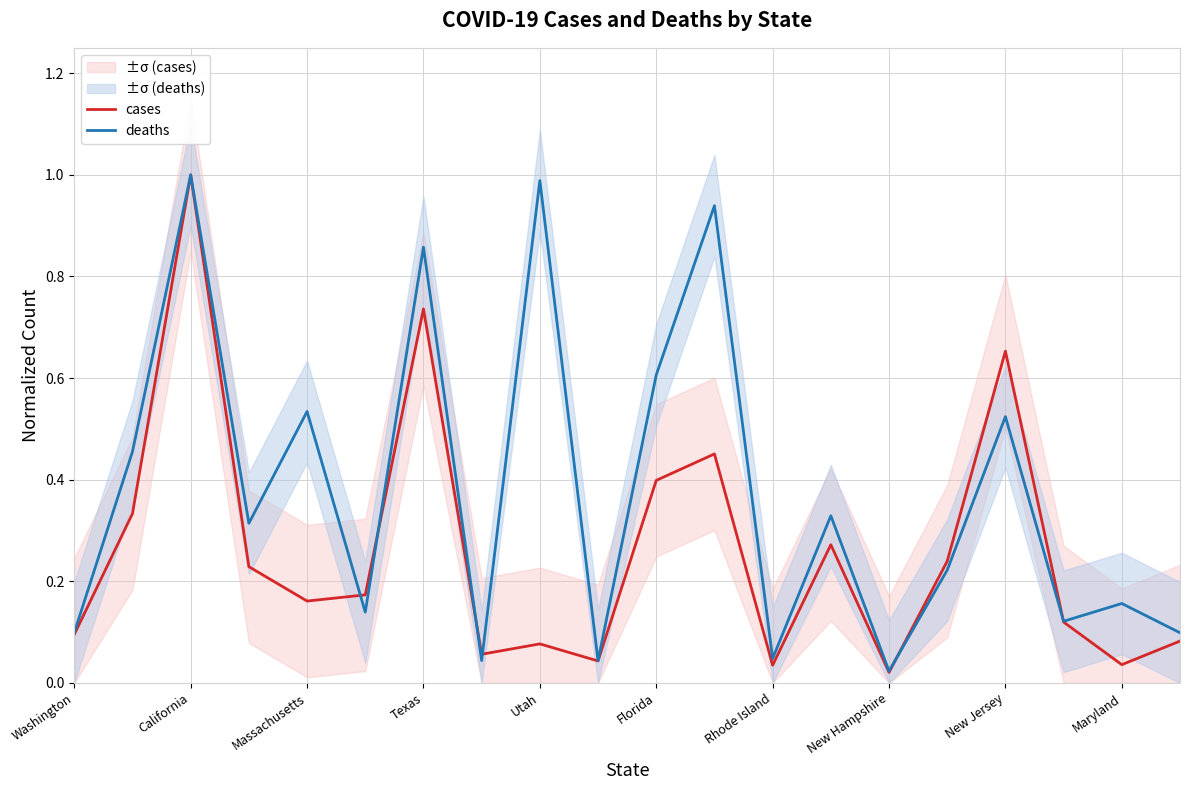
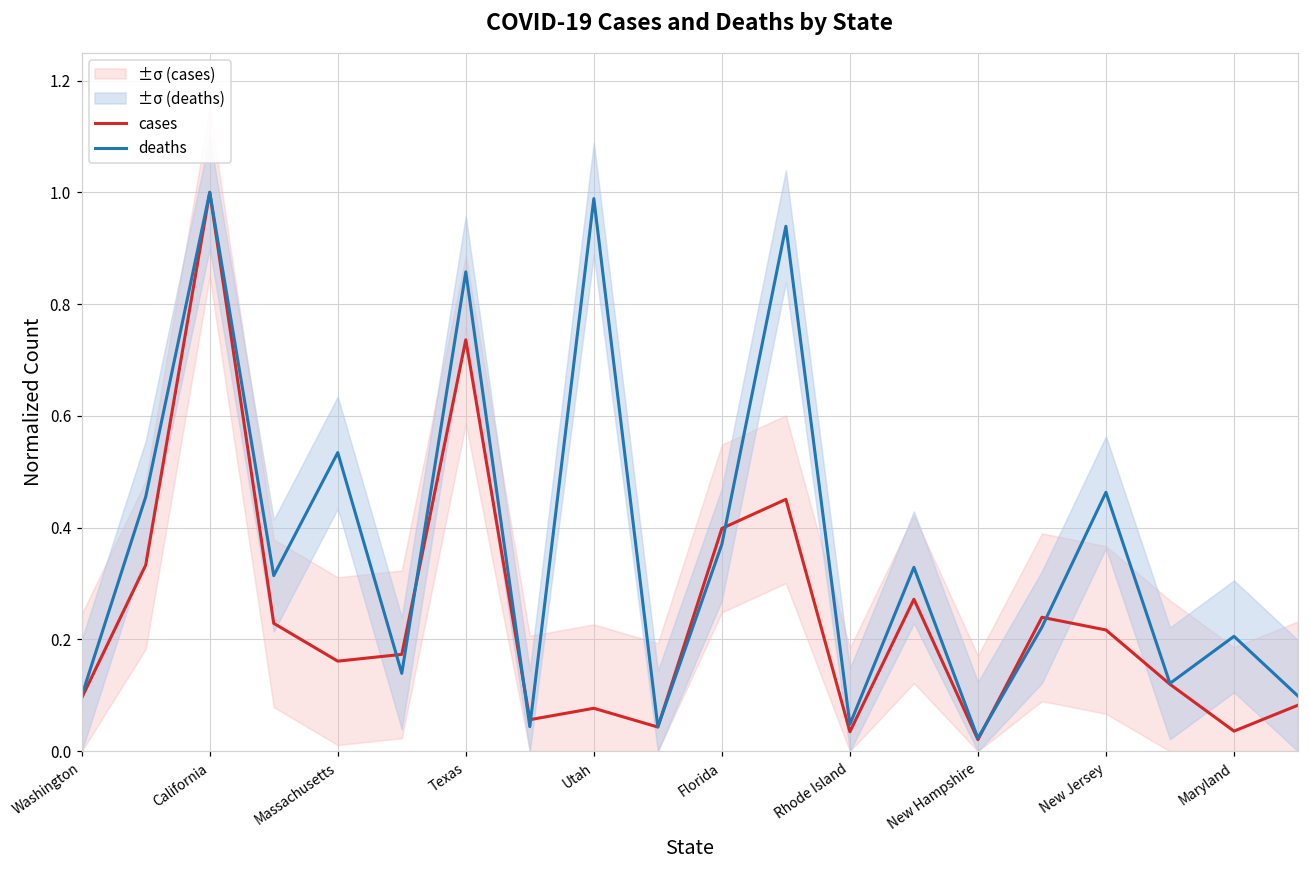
deaths, Florida: 0.61 -> 0.37
cases, New Jersey: 0.65 -> 0.22
deaths, New Jersey: 0.52 -> 0.46
deaths, Maryland: 0.16 -> 0.21
